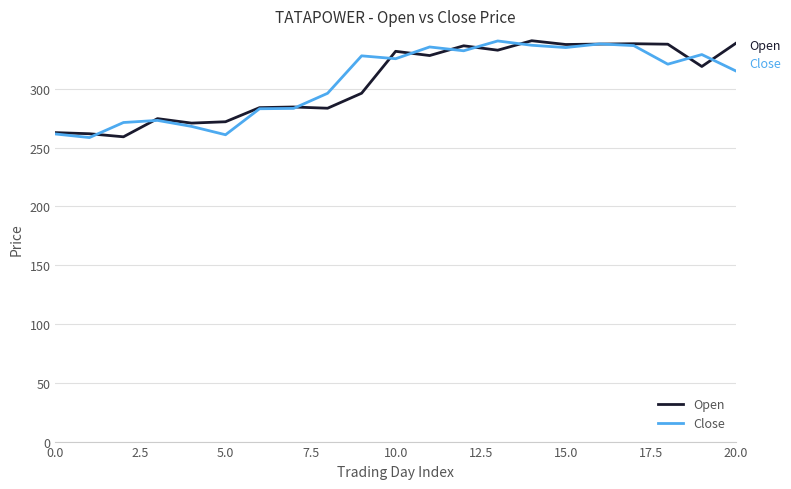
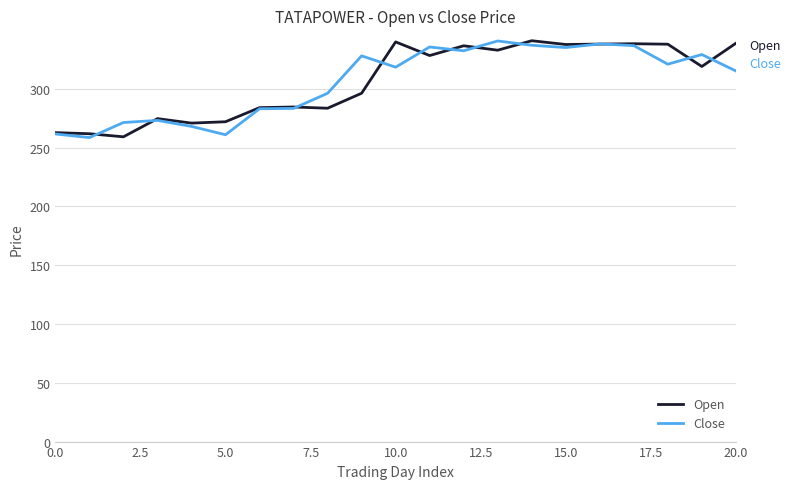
Open, 10.0: 332 -> 340
Close, 10.0: 326 -> 318
